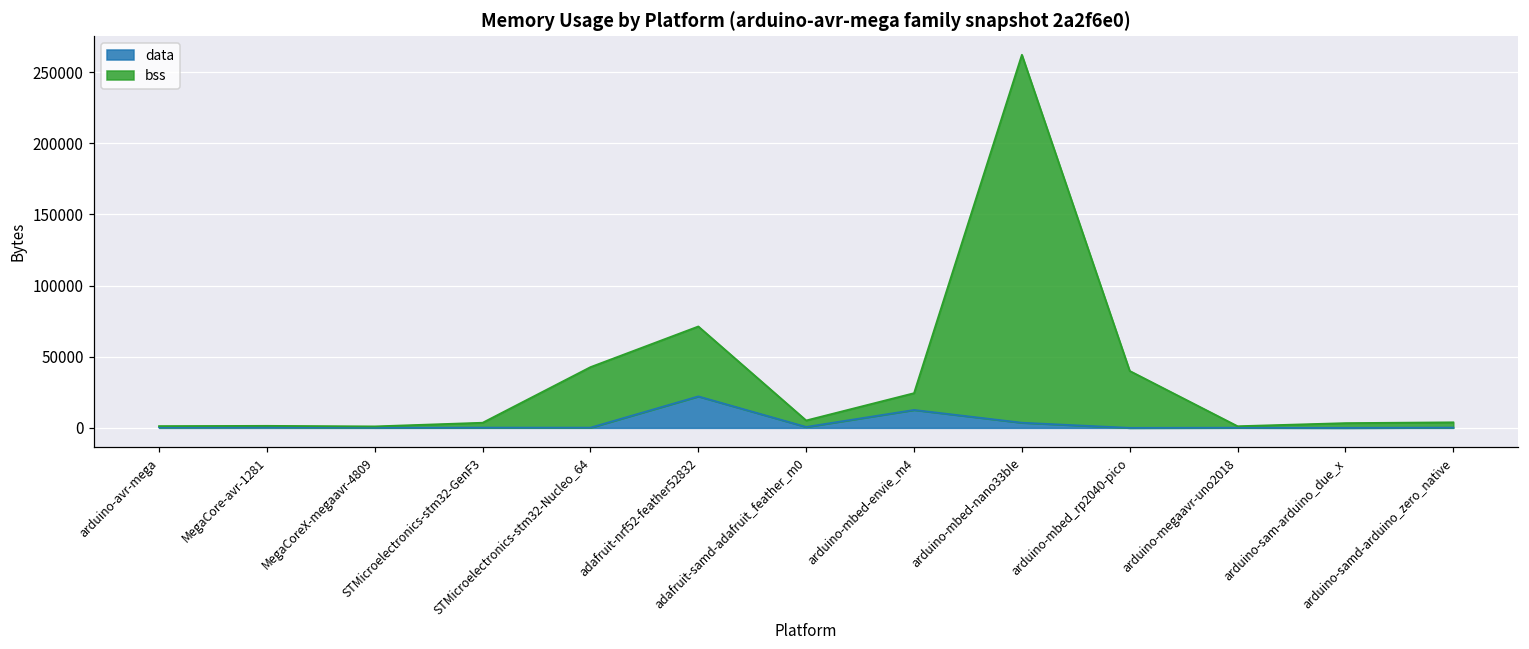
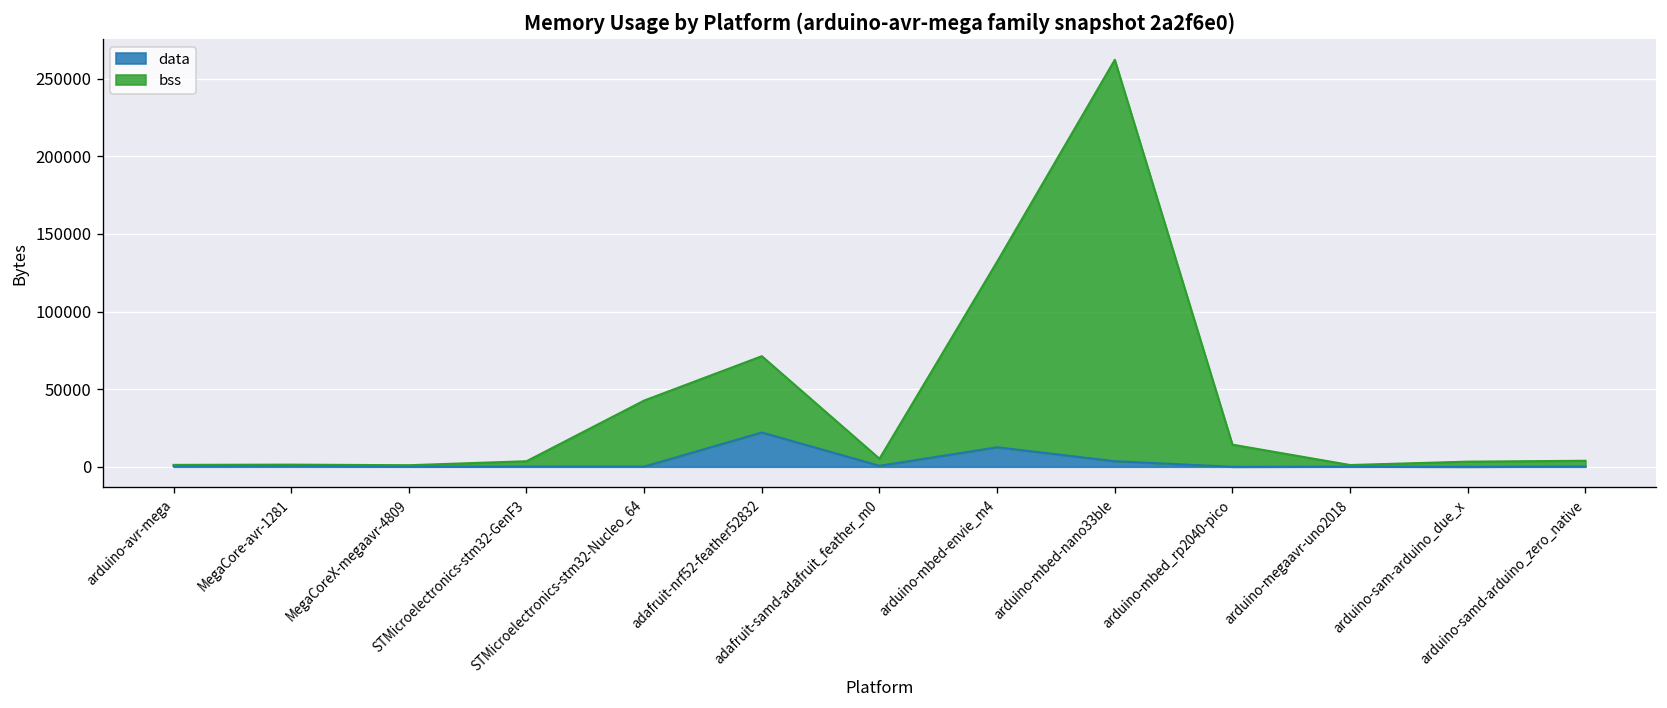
bss, arduino-mbed-envie_m4: 12000 -> 120000
bss, arduino-mbed_rp2040-pico: 40000 -> 14000
